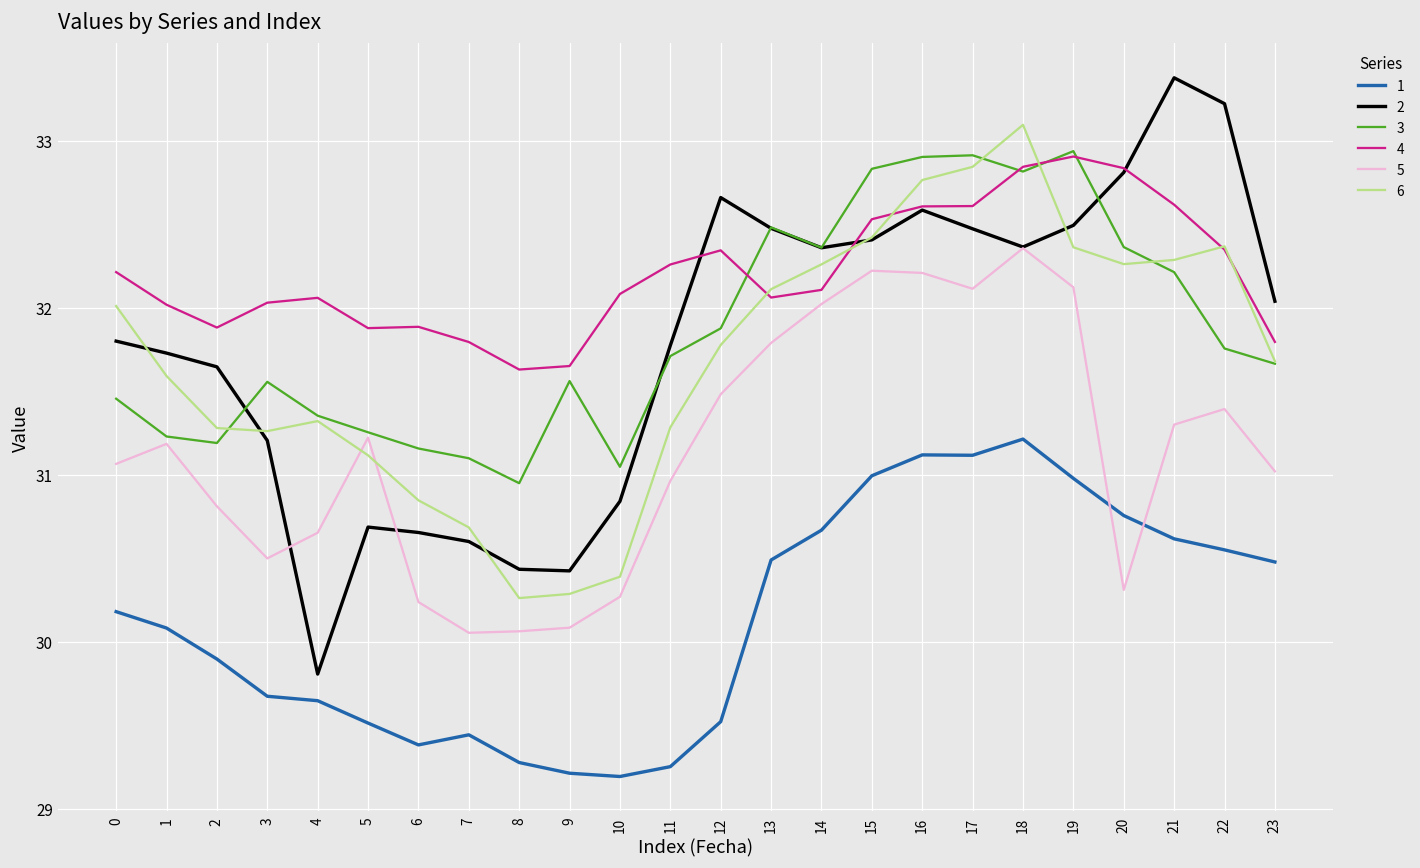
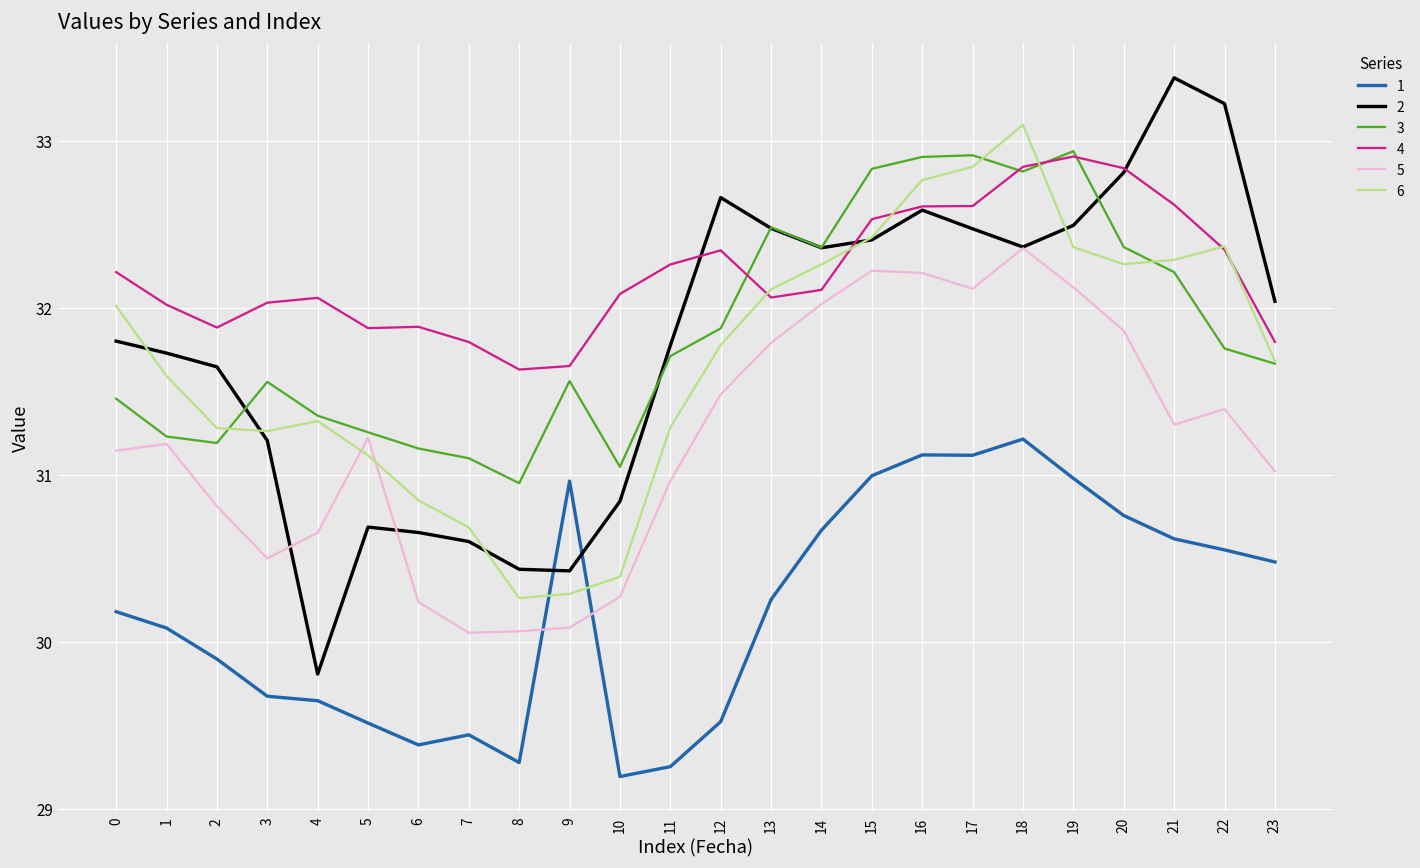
5, 0: 31.06 -> 31.14
1, 9: 29.21 -> 30.96
1, 13: 30.49 -> 30.25
5, 20: 30.31 -> 31.86
